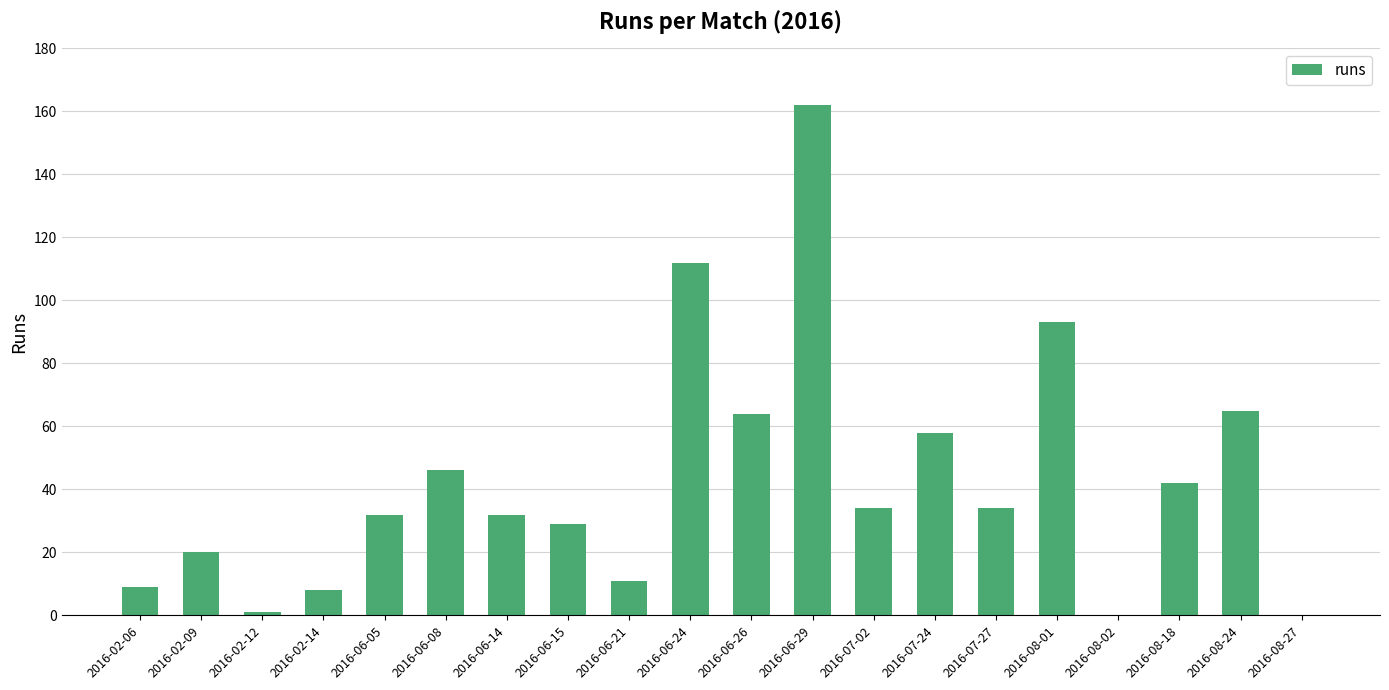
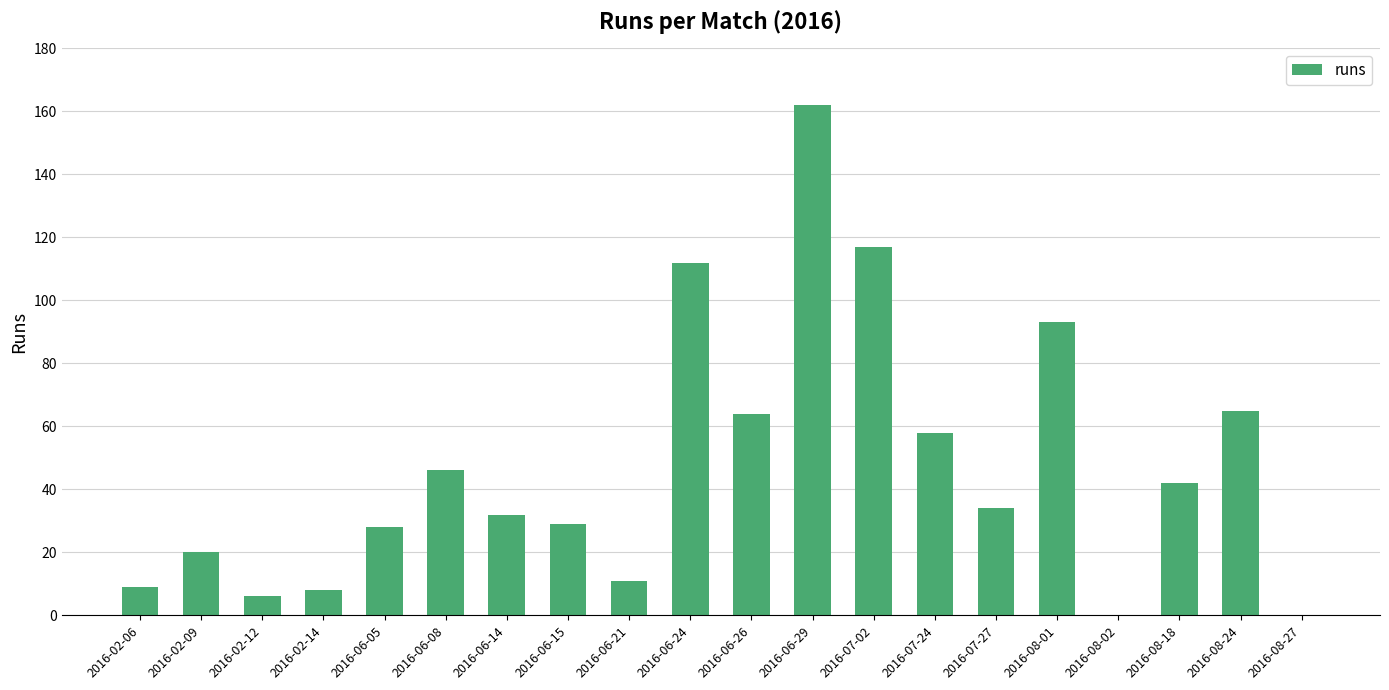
2016-02-12: 1 -> 6
2016-06-05: 32 -> 28
2016-07-02: 34 -> 117
